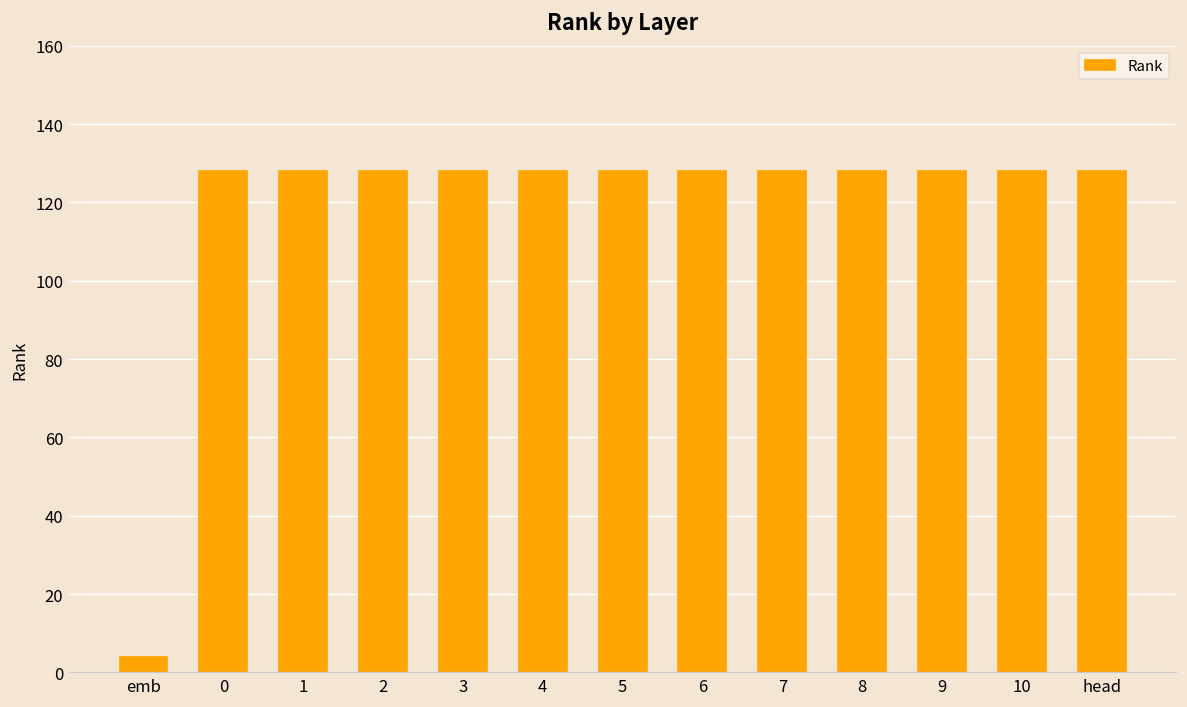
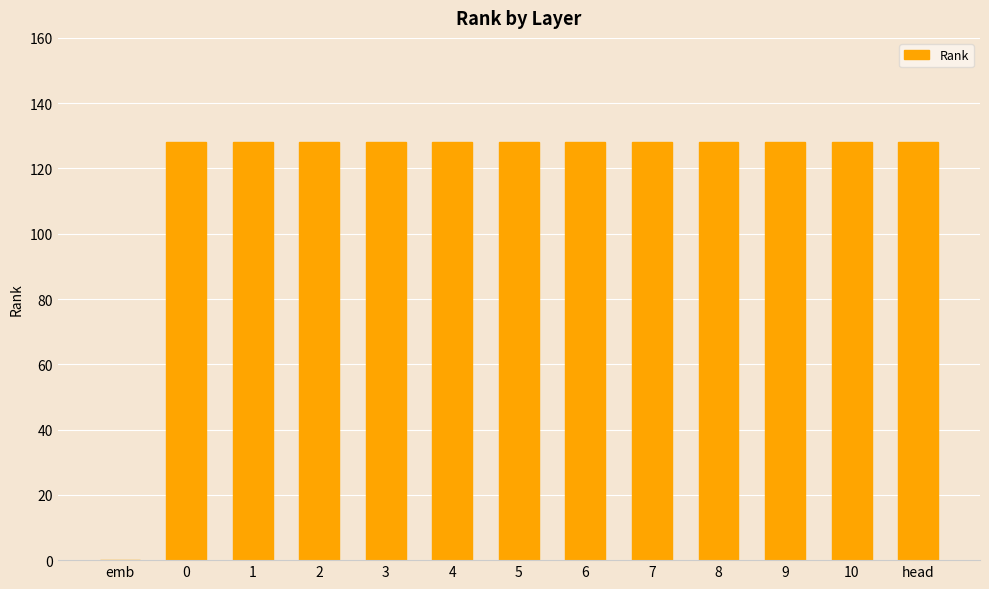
emb: 4 -> 0
